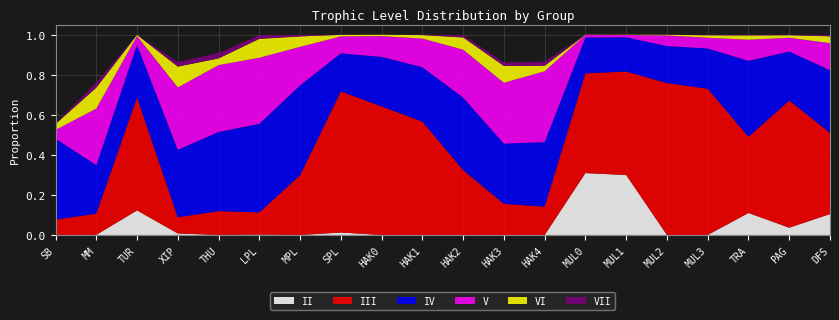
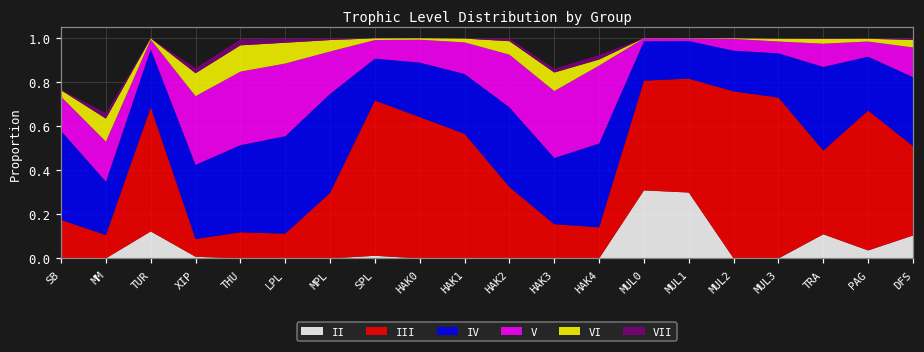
III, SB: 0.08 -> 0.17
V, SB: 0.04 -> 0.16
V, MM: 0.28 -> 0.18
VI, THU: 0.03 -> 0.12
IV, HAK4: 0.32 -> 0.38
